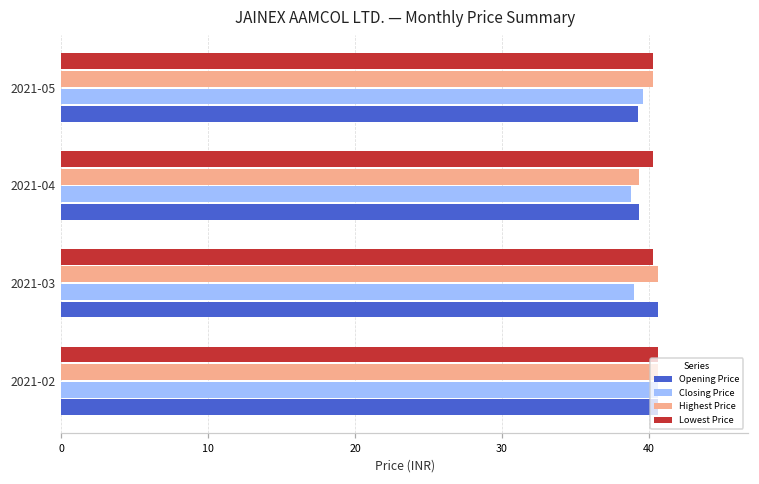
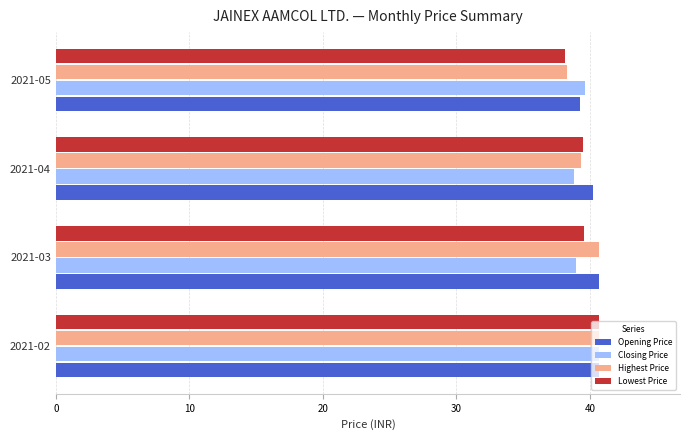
Lowest Price, 2021-05: 40.3 -> 38.2
Highest Price, 2021-05: 40.3 -> 38.3
Lowest Price, 2021-04: 40.3 -> 39.5
Opening Price, 2021-04: 39.3 -> 40.3
Lowest Price, 2021-03: 40.3 -> 39.6
